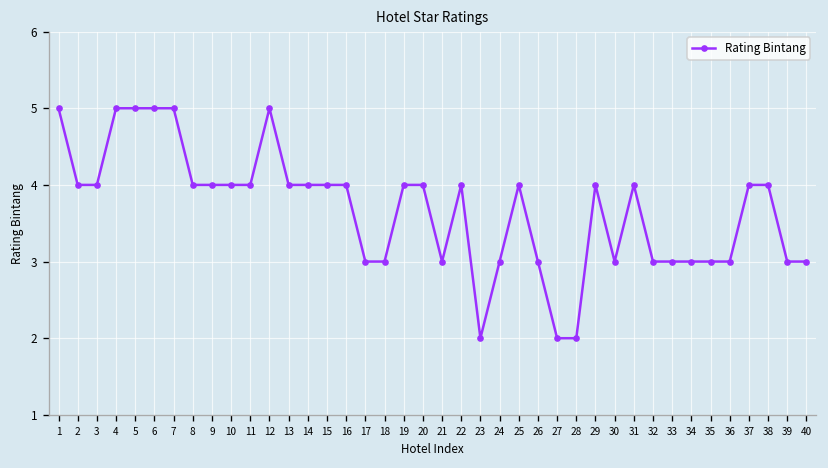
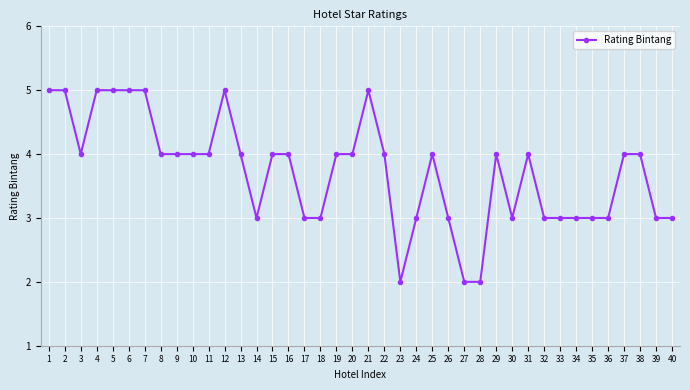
2: 4 -> 5
14: 4 -> 3
21: 3 -> 5
